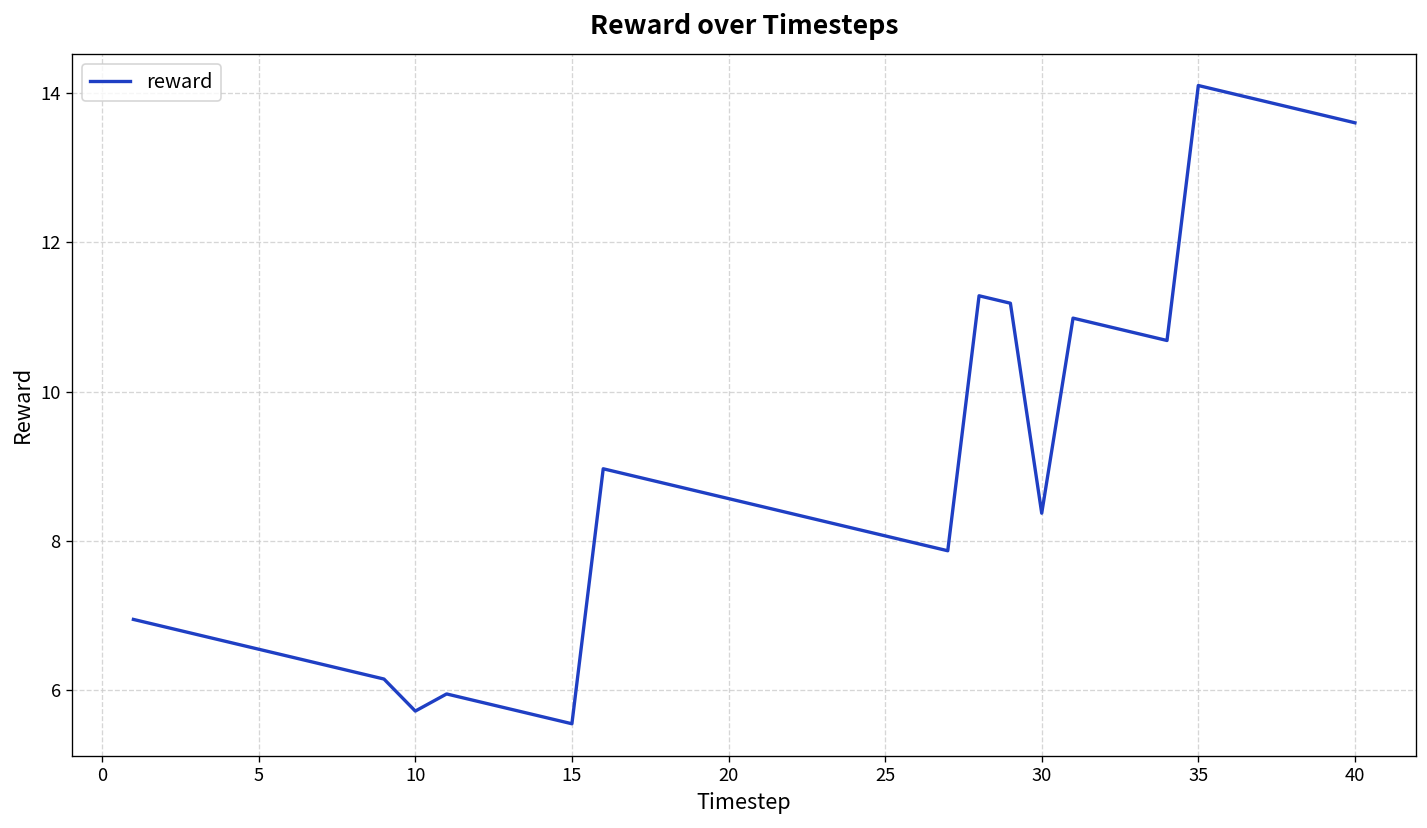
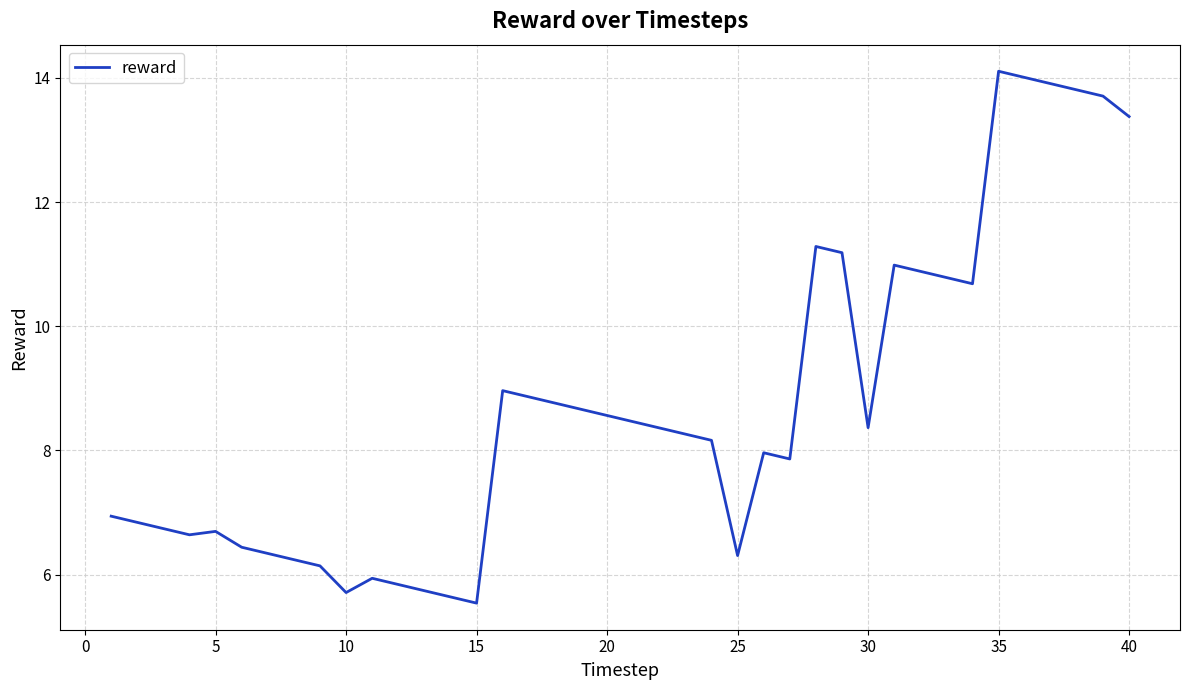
5: 6.5 -> 6.7
25: 8.1 -> 6.3
40: 13.6 -> 13.4
